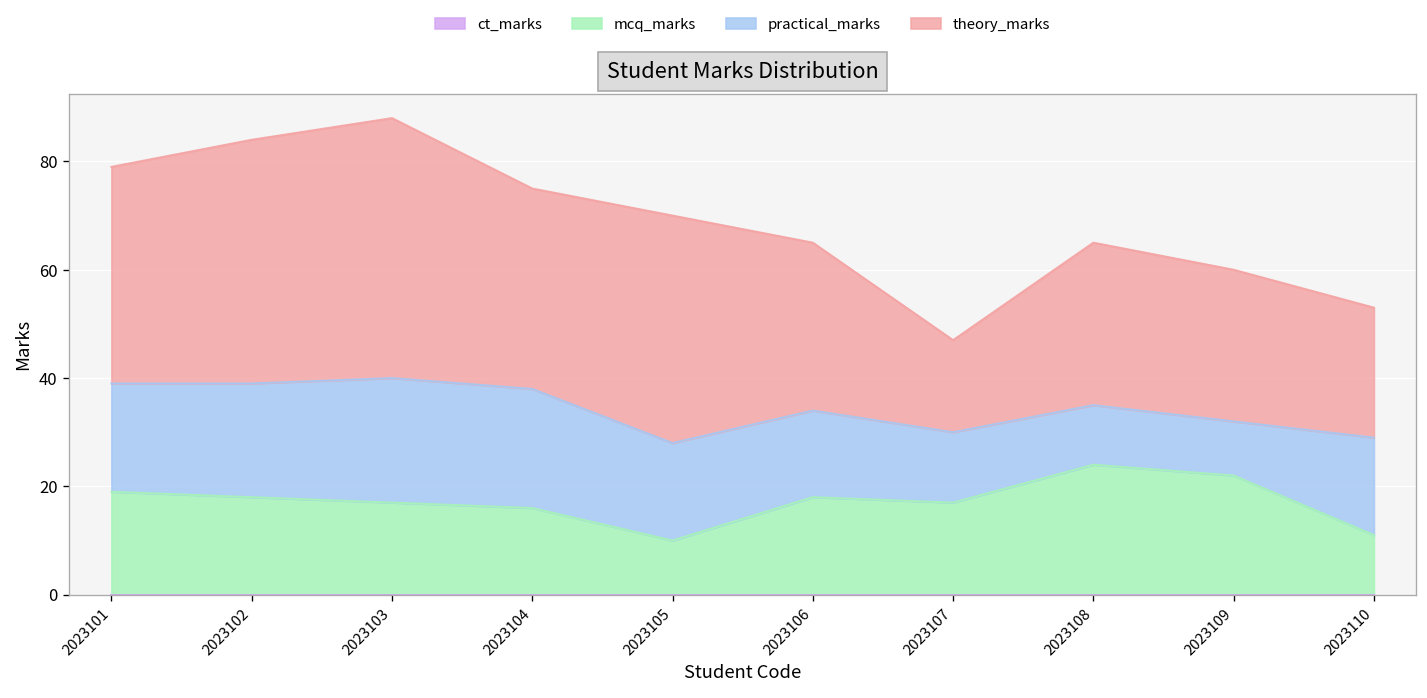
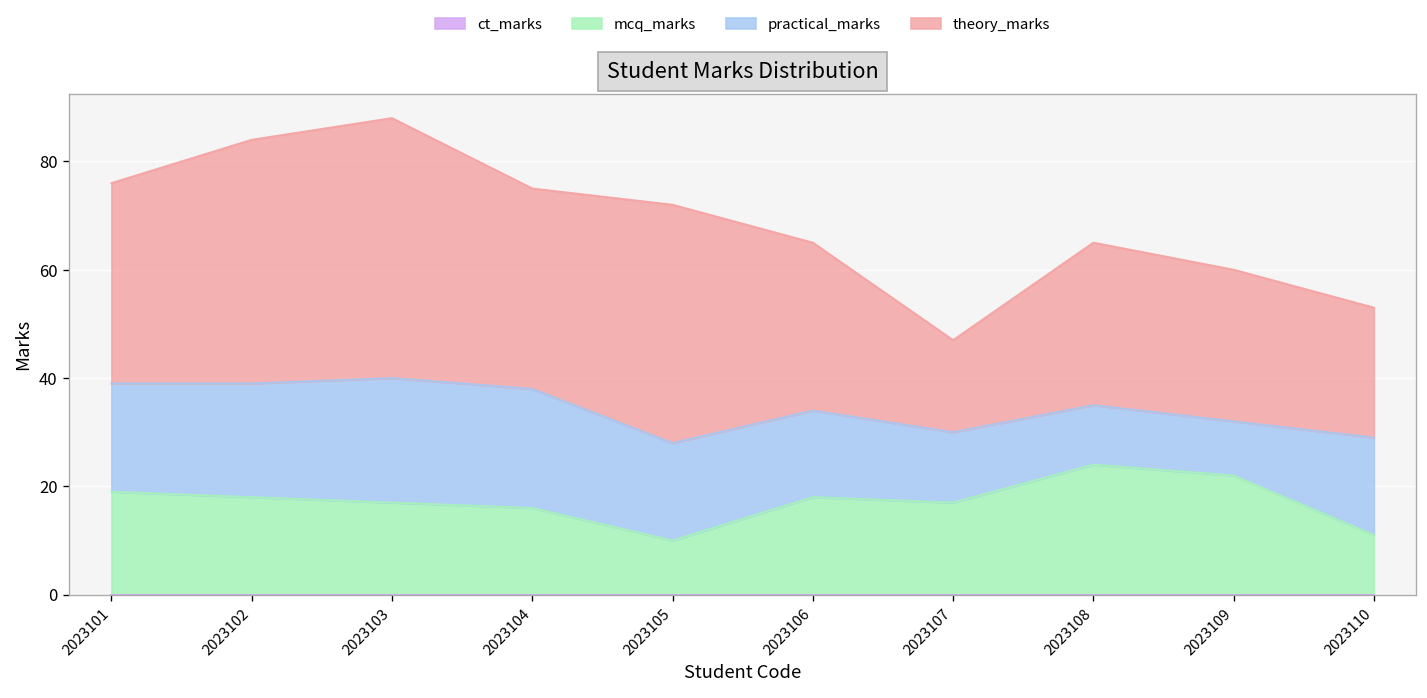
theory_marks, 2023101: 40 -> 37
theory_marks, 2023105: 42 -> 44
